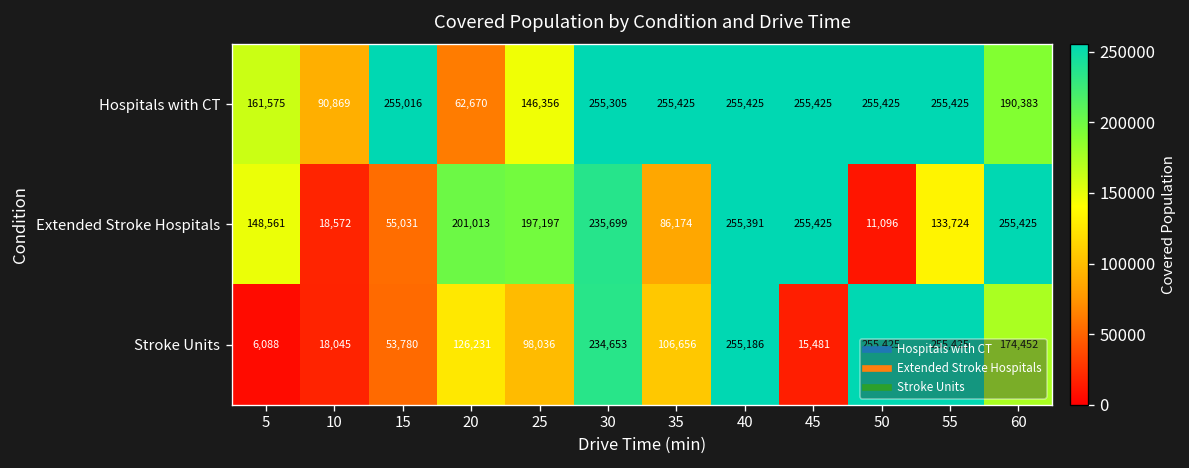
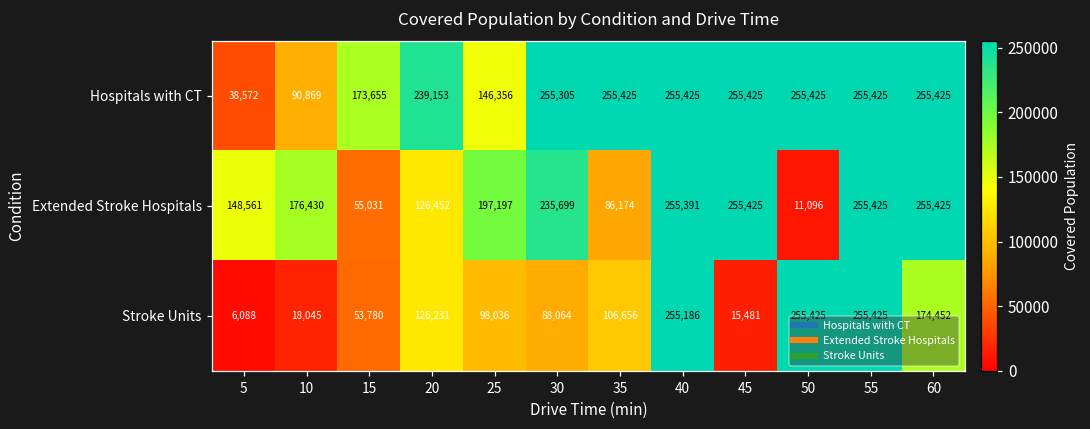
Hospitals with CT, 5: 161,575 -> 38,572
Hospitals with CT, 15: 255,016 -> 173,655
Hospitals with CT, 20: 62,670 -> 239,153
Hospitals with CT, 60: 190,383 -> 255,425
Extended Stroke Hospitals, 10: 18,572 -> 176,430
Extended Stroke Hospitals, 20: 201,013 -> 126,452
Extended Stroke Hospitals, 55: 133,724 -> 255,425
Stroke Units, 30: 234,653 -> 88,064
